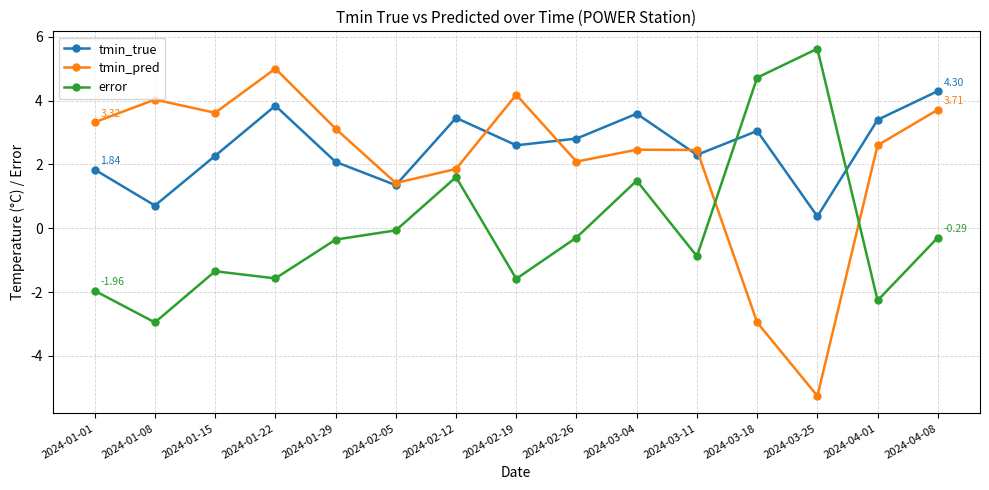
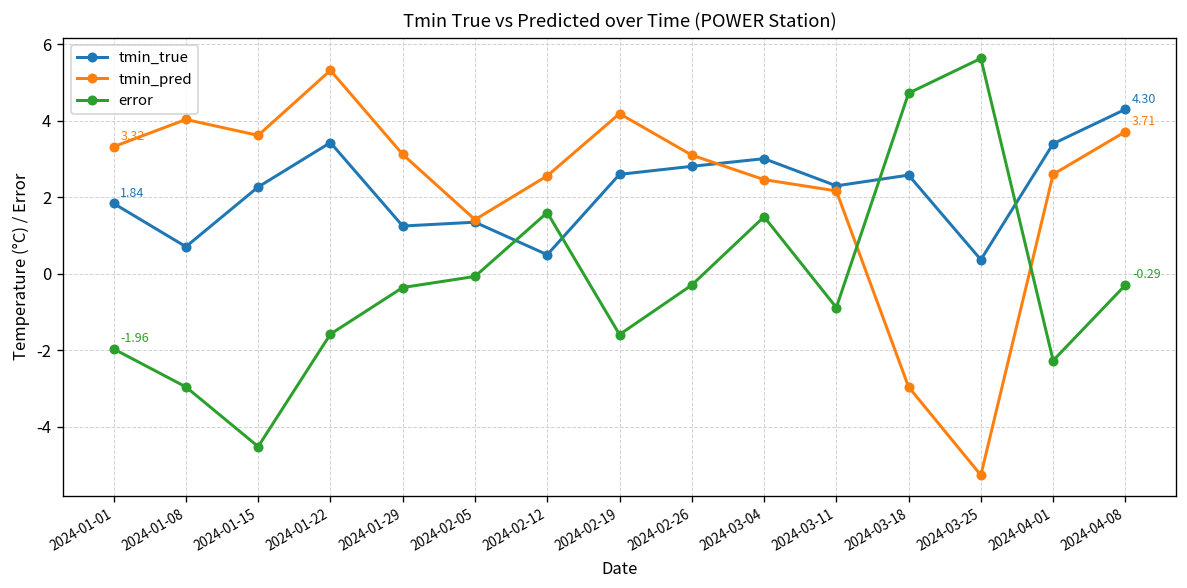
error, 2024-01-15: -1.3 -> -4.5
tmin_true, 2024-01-22: 3.8 -> 3.4
tmin_pred, 2024-01-22: 5.0 -> 5.3
tmin_true, 2024-01-29: 2.1 -> 1.3
tmin_true, 2024-02-12: 3.5 -> 0.5
tmin_pred, 2024-02-12: 1.9 -> 2.6
tmin_pred, 2024-02-26: 2.1 -> 3.1
tmin_true, 2024-03-04: 3.6 -> 3.0
tmin_pred, 2024-03-11: 2.5 -> 2.2
tmin_true, 2024-03-18: 3.1 -> 2.6
